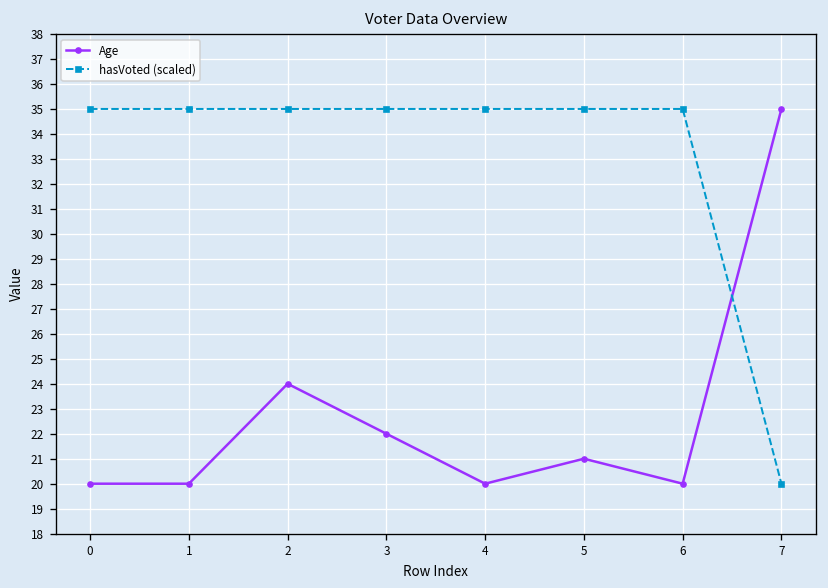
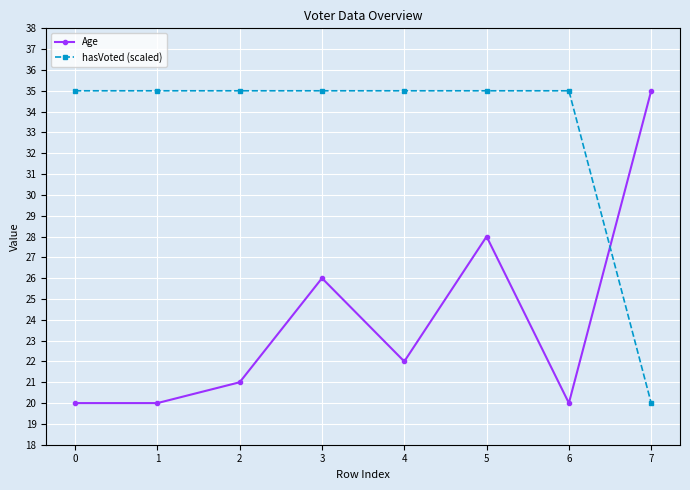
Age, 2: 24 -> 21
Age, 3: 22 -> 26
Age, 4: 20 -> 22
Age, 5: 21 -> 28
